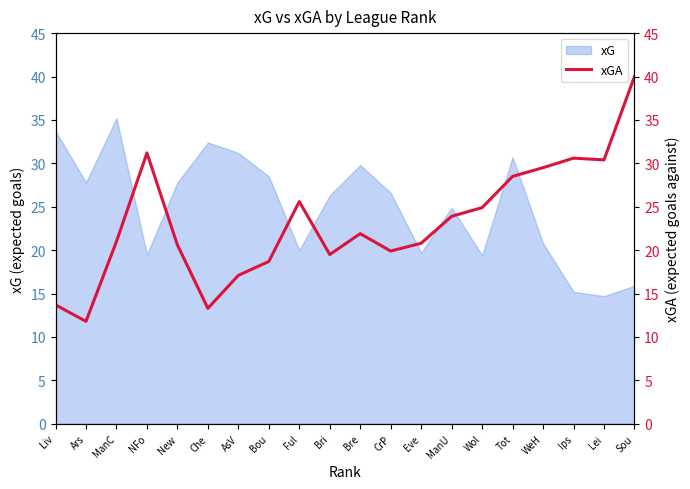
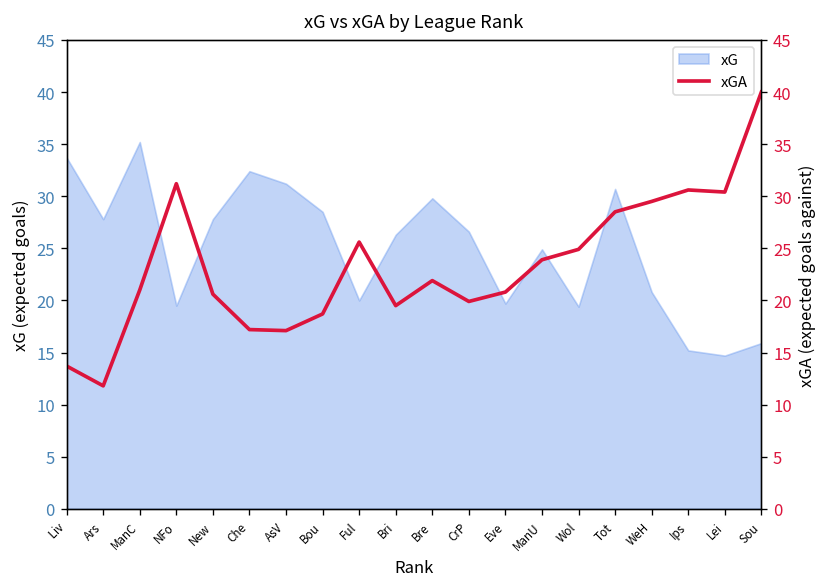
xGA, Che: 13 -> 17
